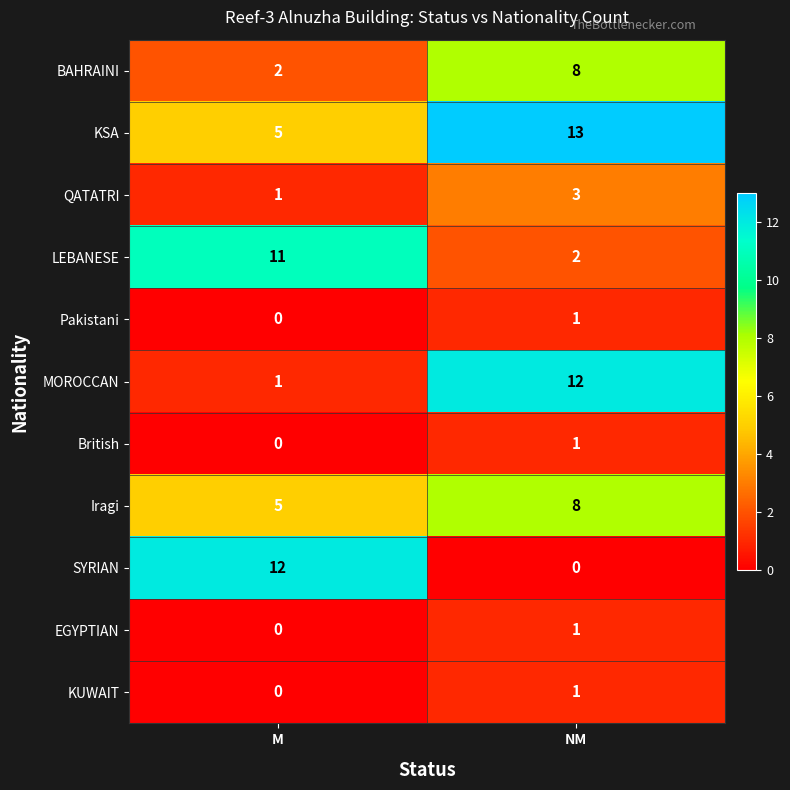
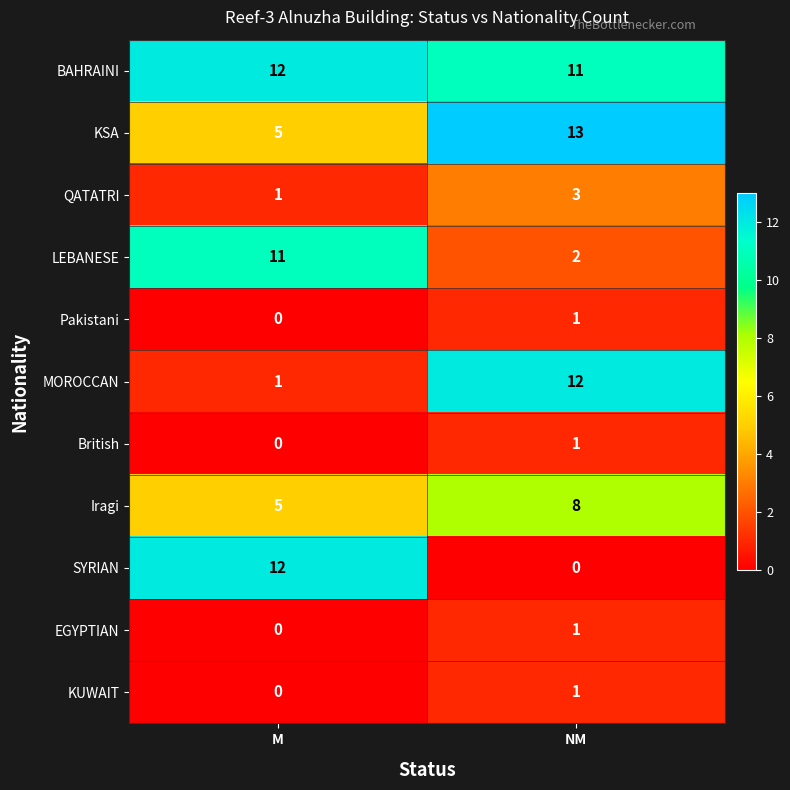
BAHRAINI, M: 2 -> 12
BAHRAINI, NM: 8 -> 11
